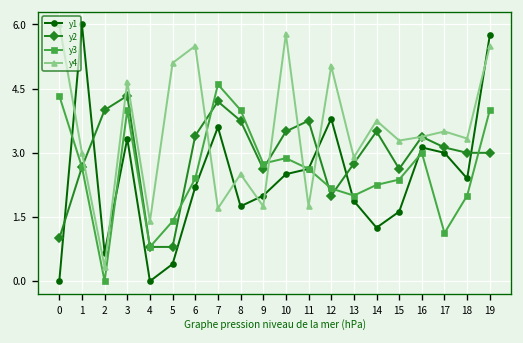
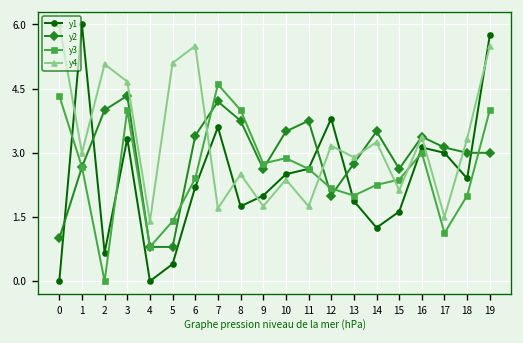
y4, 2: 0.3 -> 5.1
y4, 10: 5.8 -> 2.4
y4, 12: 5.0 -> 3.2
y4, 14: 3.8 -> 3.3
y4, 15: 3.3 -> 2.1
y4, 17: 3.5 -> 1.5
